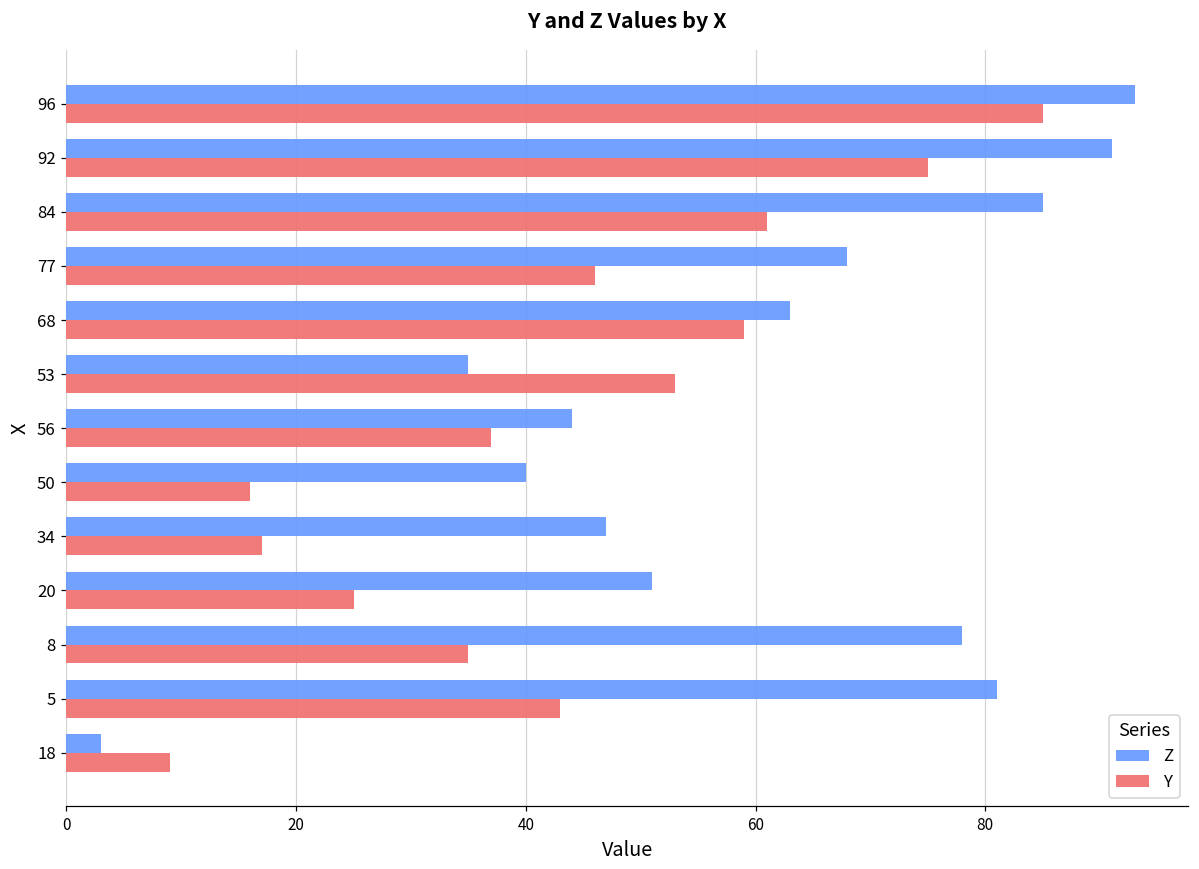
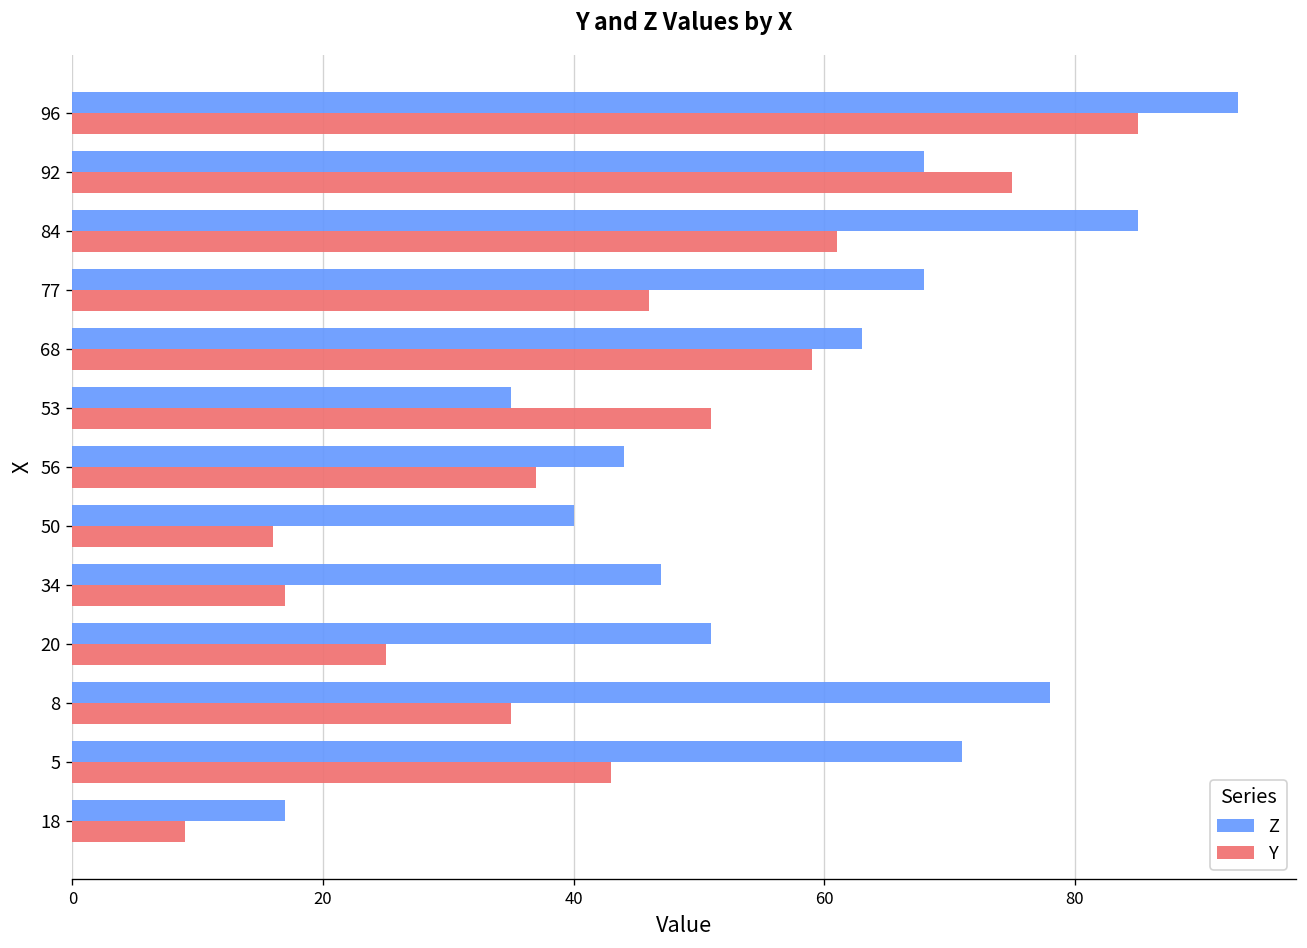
Z, 92: 91 -> 68
Y, 53: 53 -> 51
Z, 5: 81 -> 71
Z, 18: 3 -> 17
